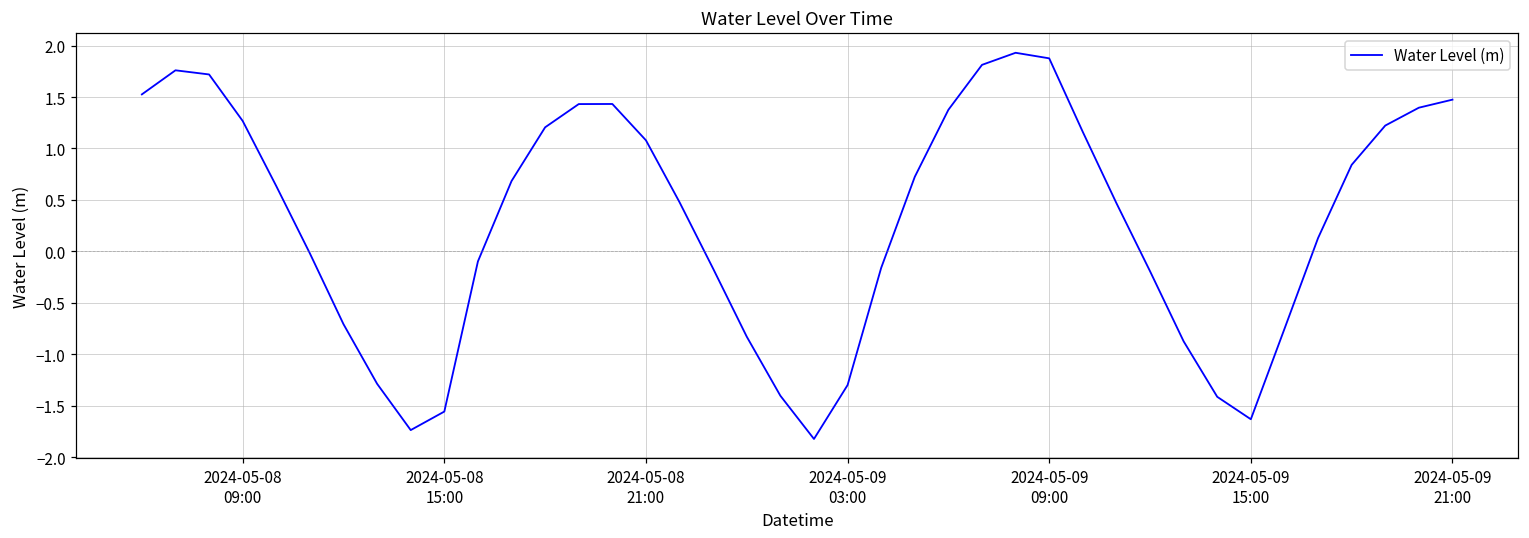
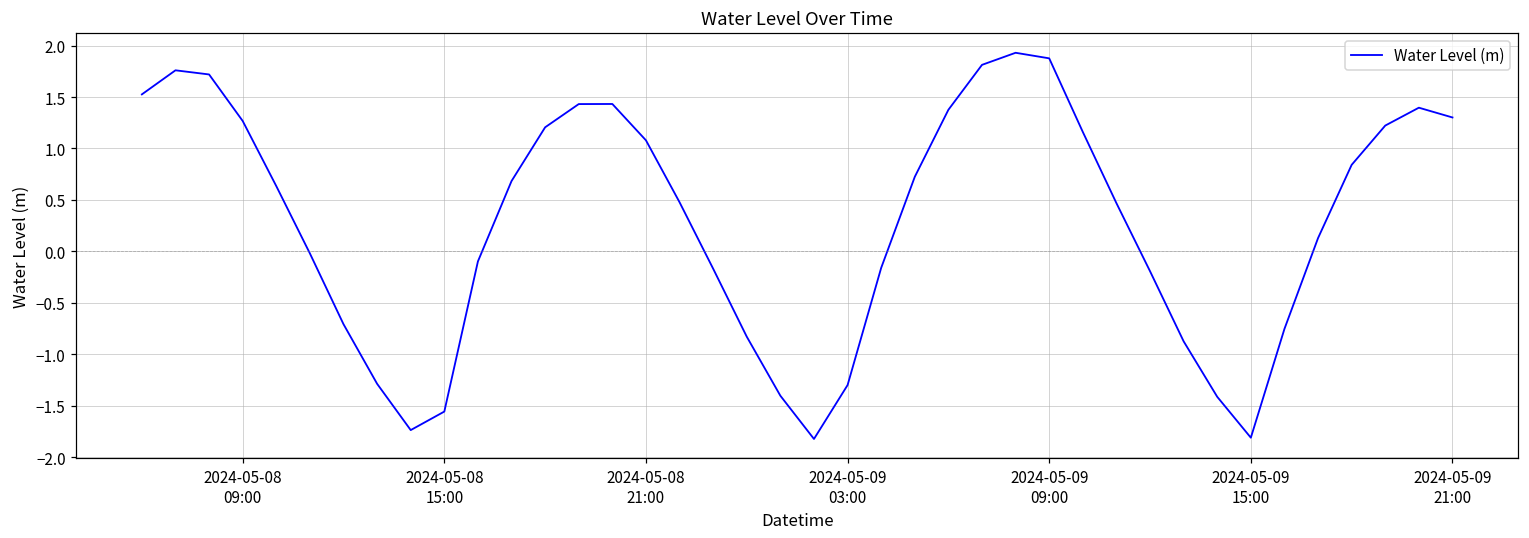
2024-05-09 15:00: -1.6 -> -1.8
2024-05-09 21:00: 1.5 -> 1.3
